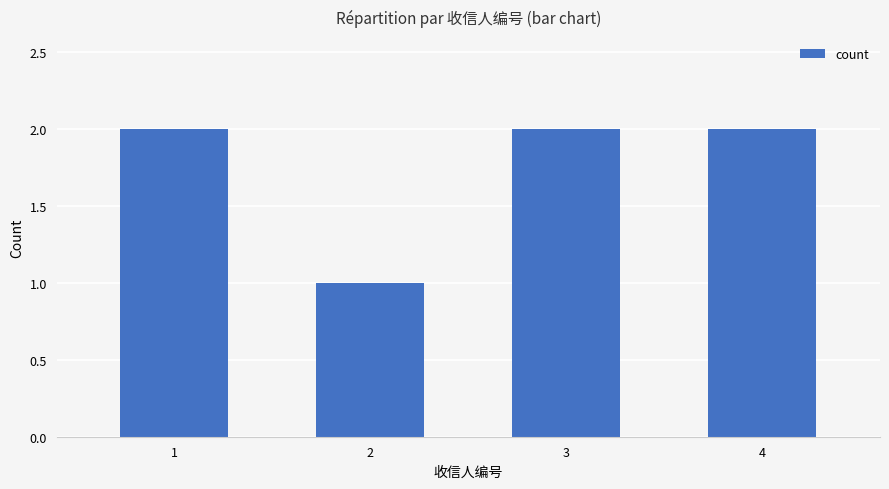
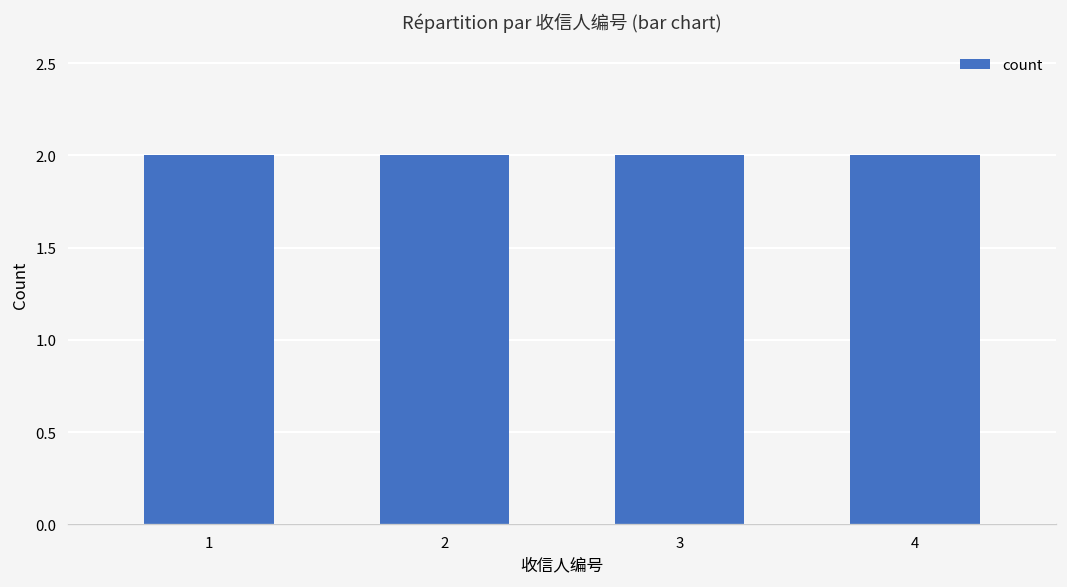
2: 1 -> 2
